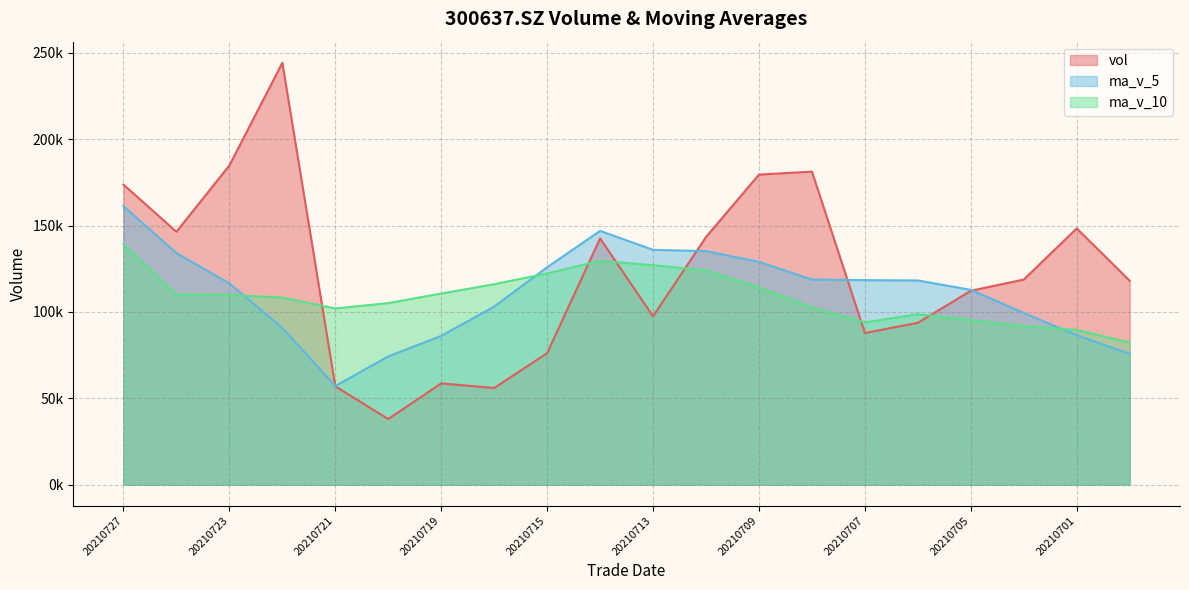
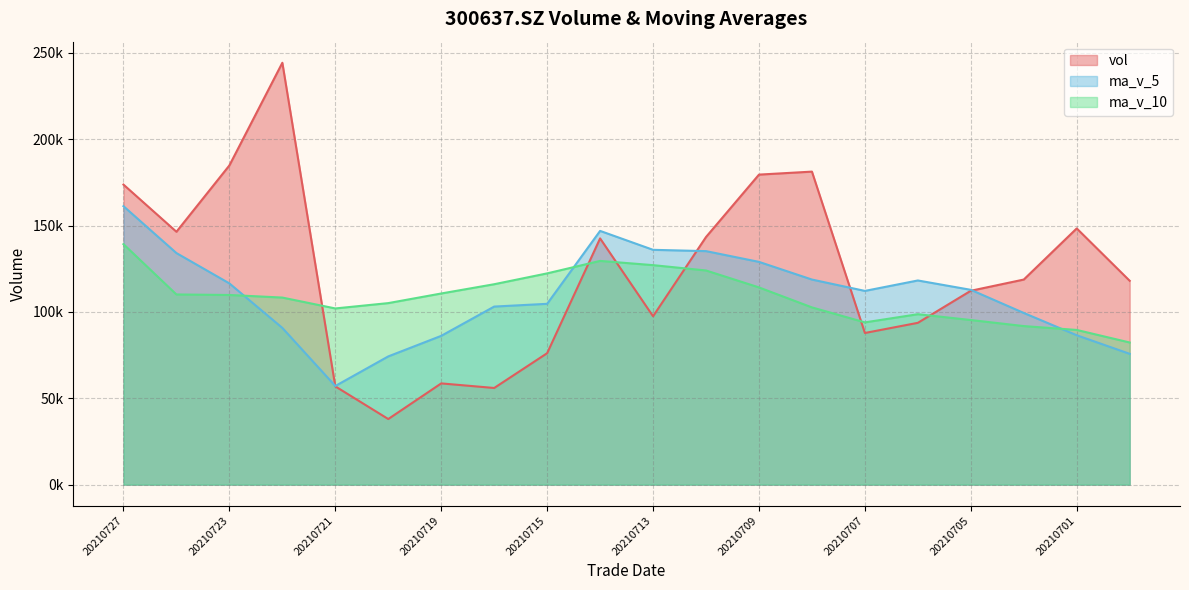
ma_v_5, 20210715: 126000 -> 105000
ma_v_5, 20210707: 118000 -> 112000
